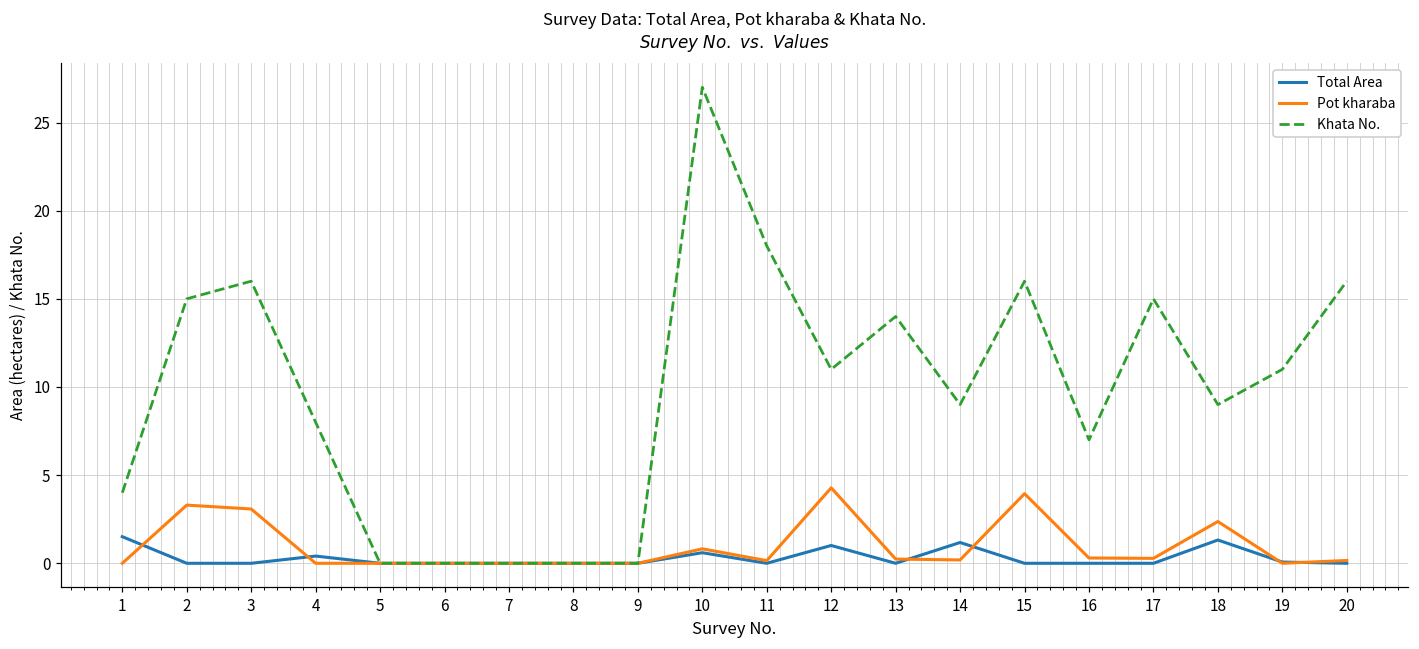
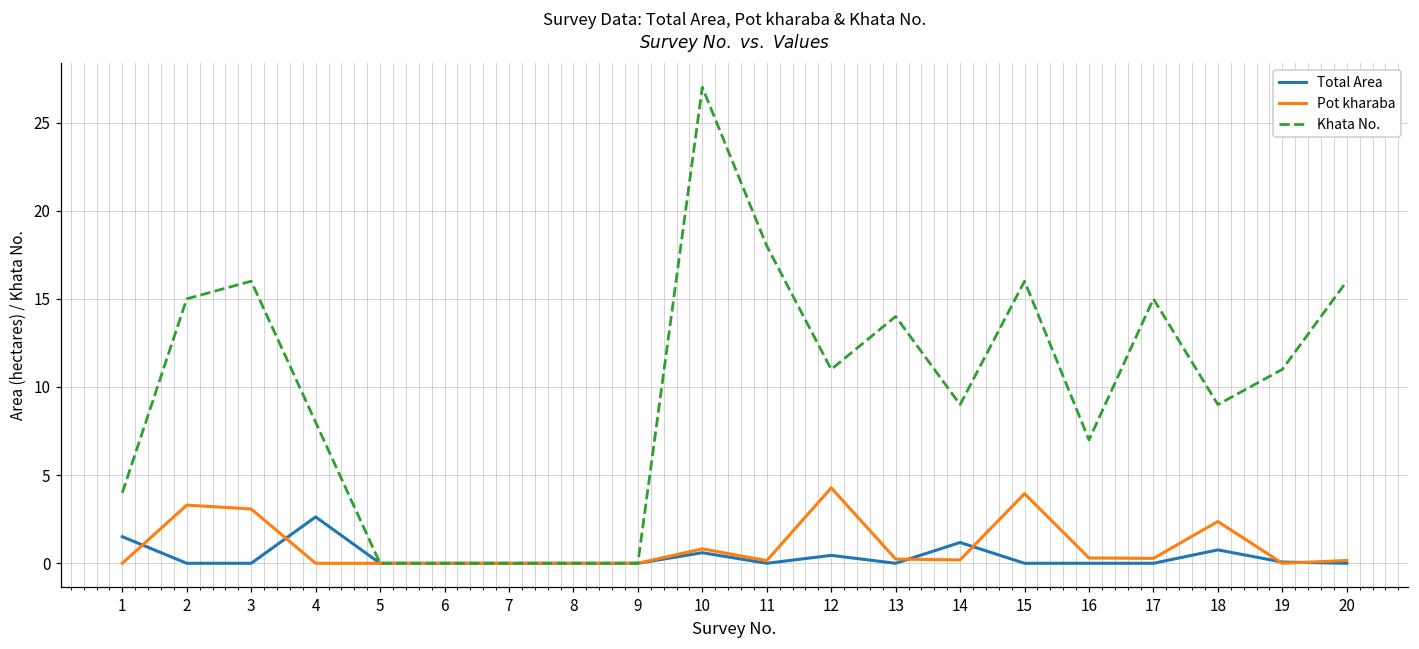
Total Area, 4: 0.4 -> 2.6
Total Area, 12: 1.0 -> 0.5
Total Area, 18: 1.3 -> 0.8
